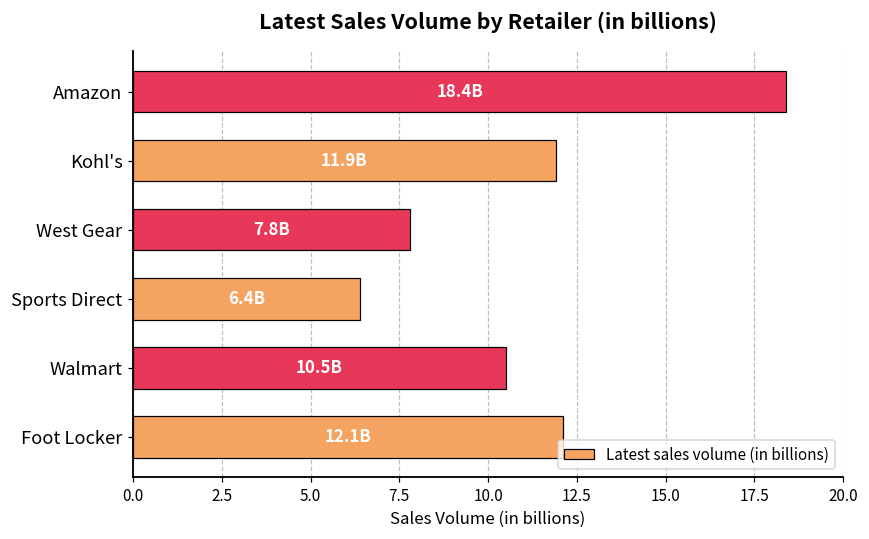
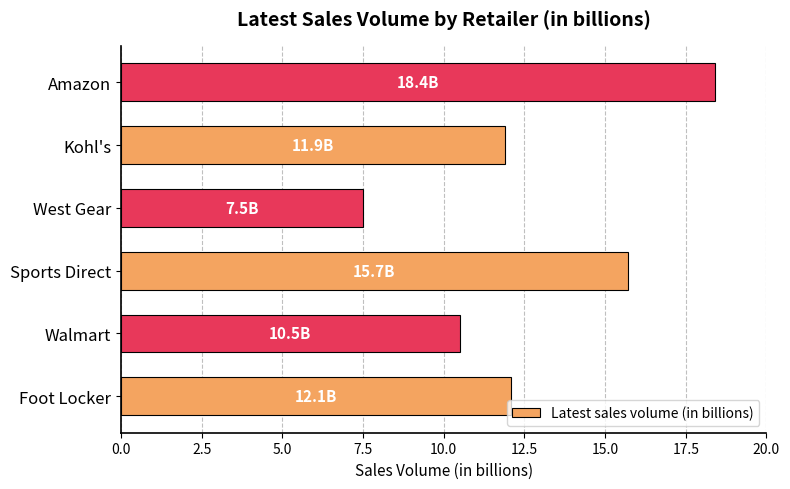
West Gear: 7.8B -> 7.5B
Sports Direct: 6.4B -> 15.7B
